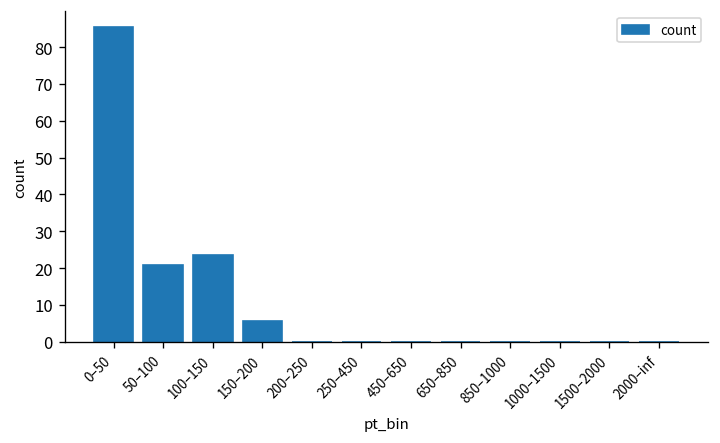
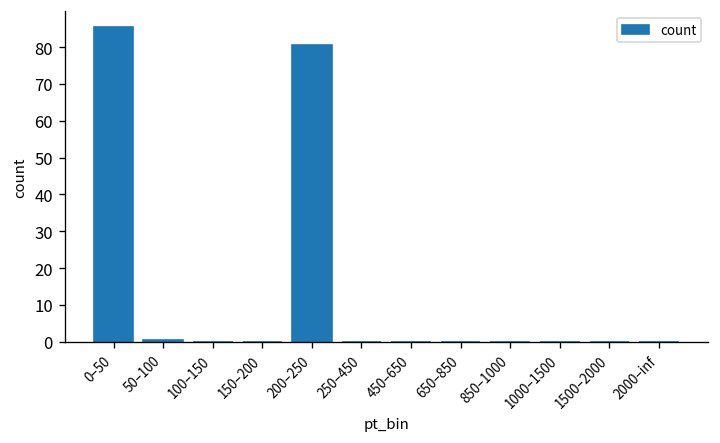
50–100: 21 -> 0
100–150: 24 -> 0
150–200: 6 -> 0
200–250: 0 -> 81
